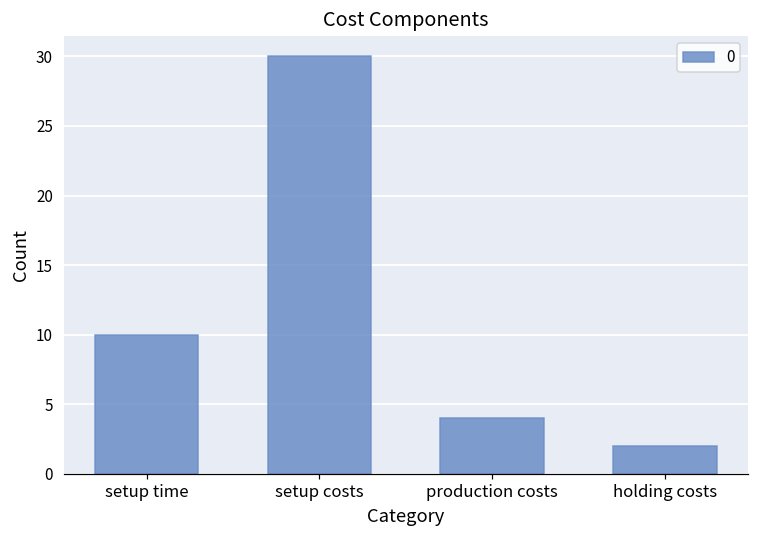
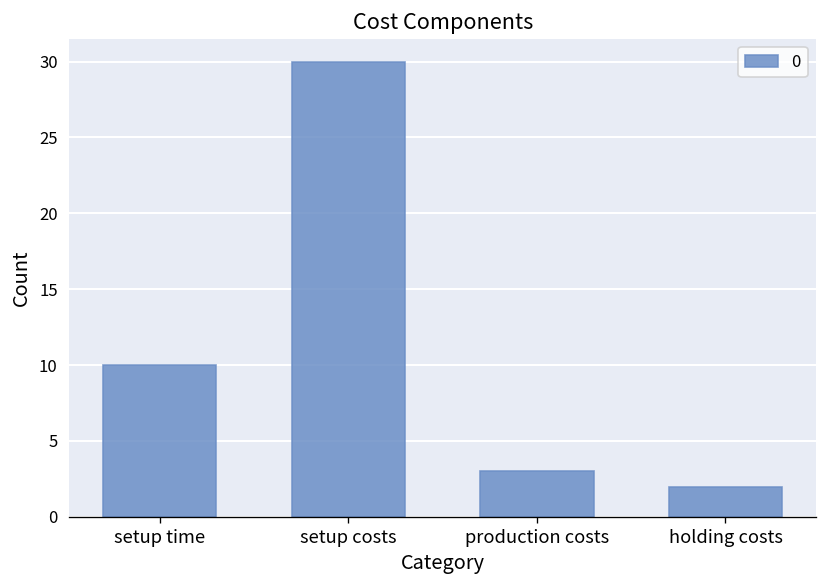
production costs: 4 -> 3
